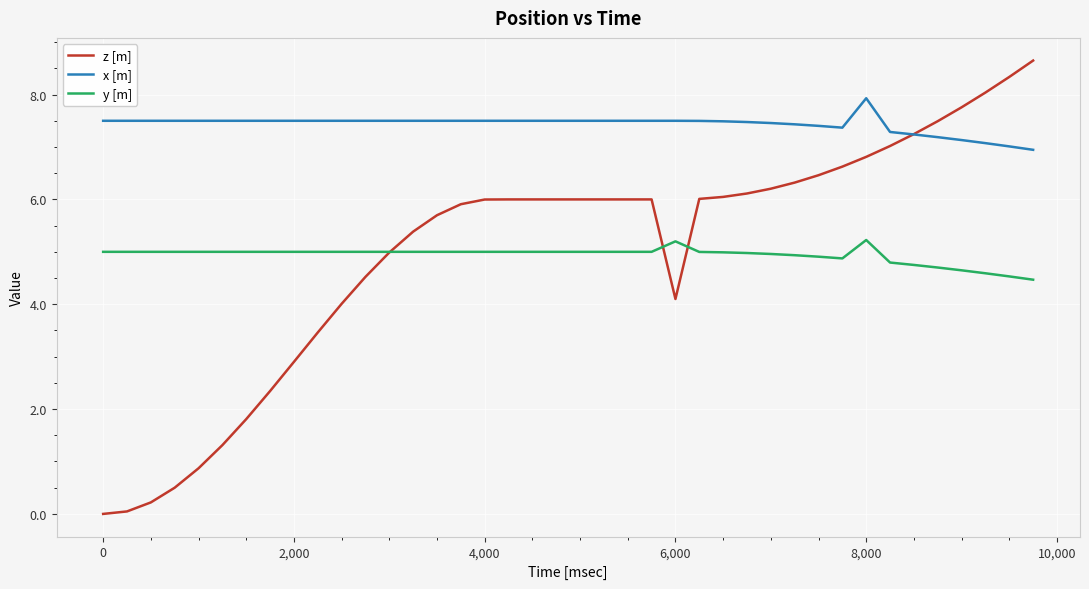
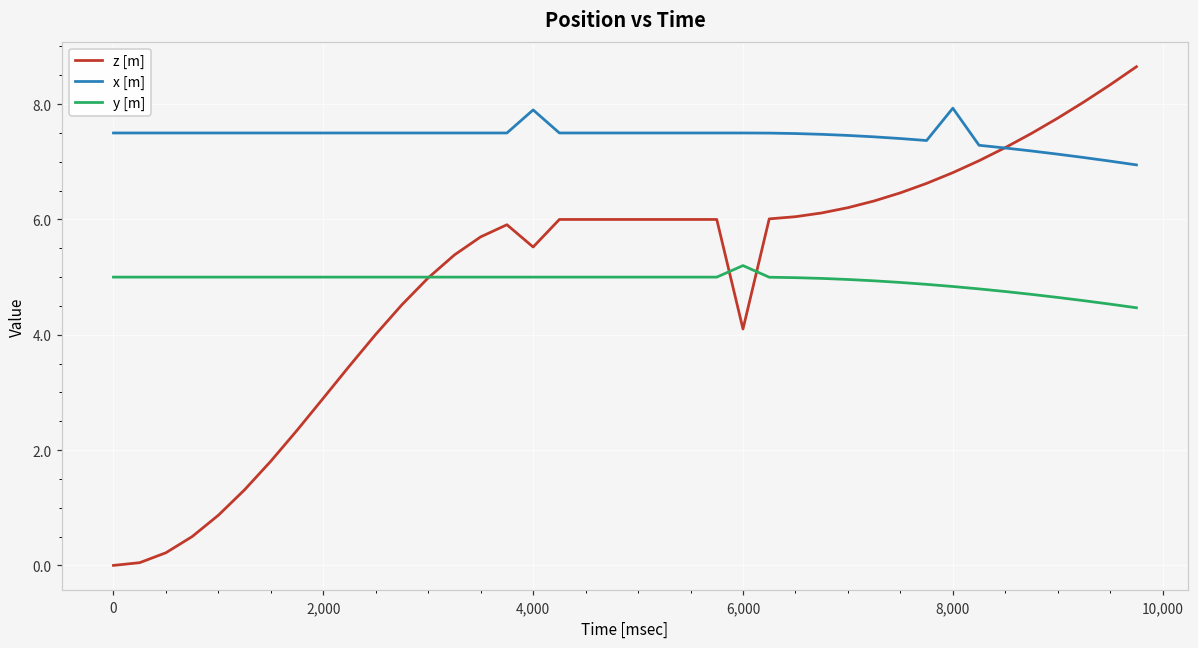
z [m], 4,000: 6.0 -> 5.5
x [m], 4,000: 7.5 -> 7.9
y [m], 8,000: 5.2 -> 4.8
